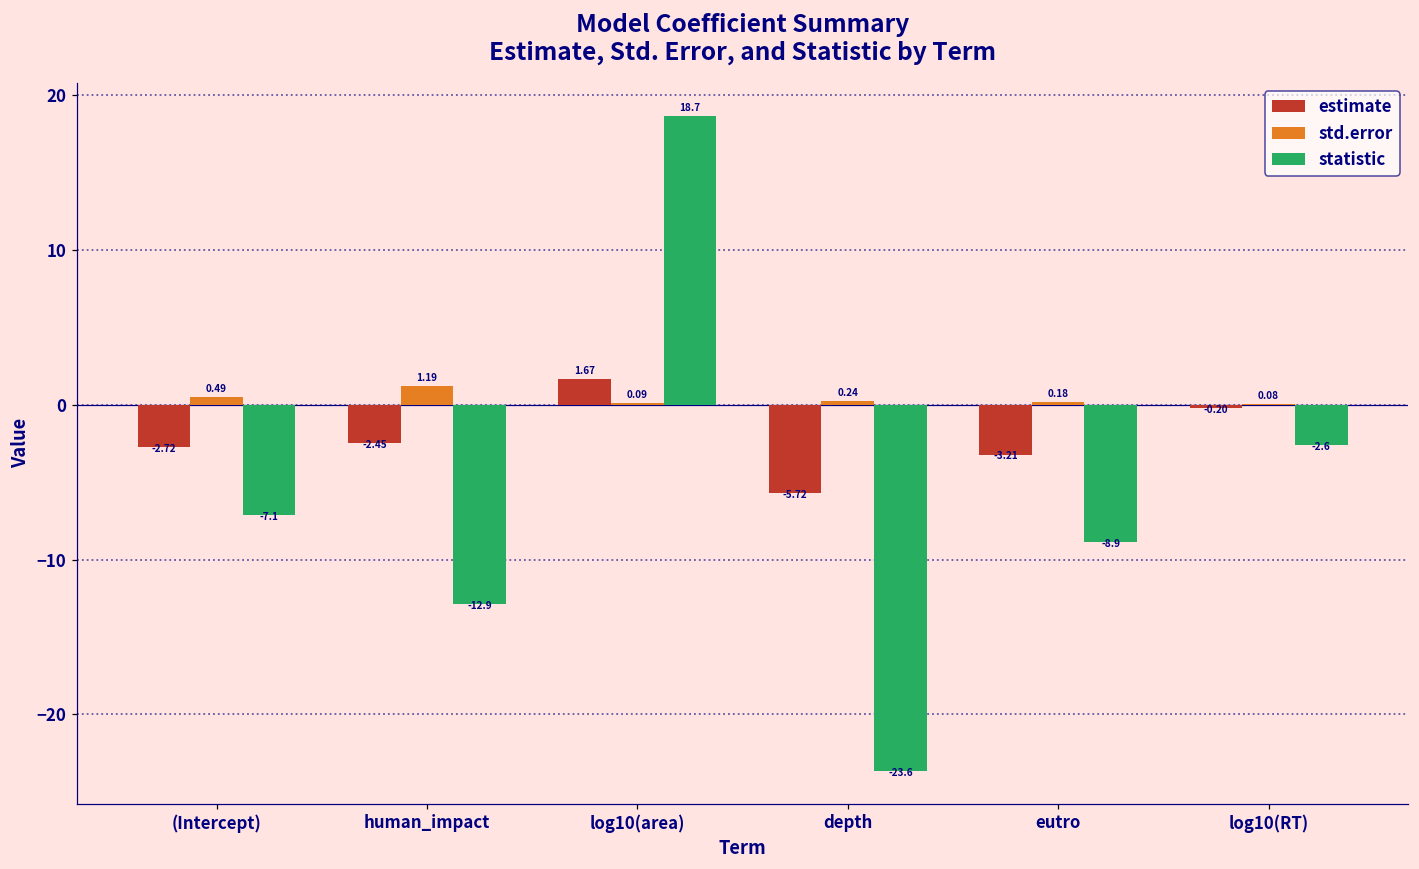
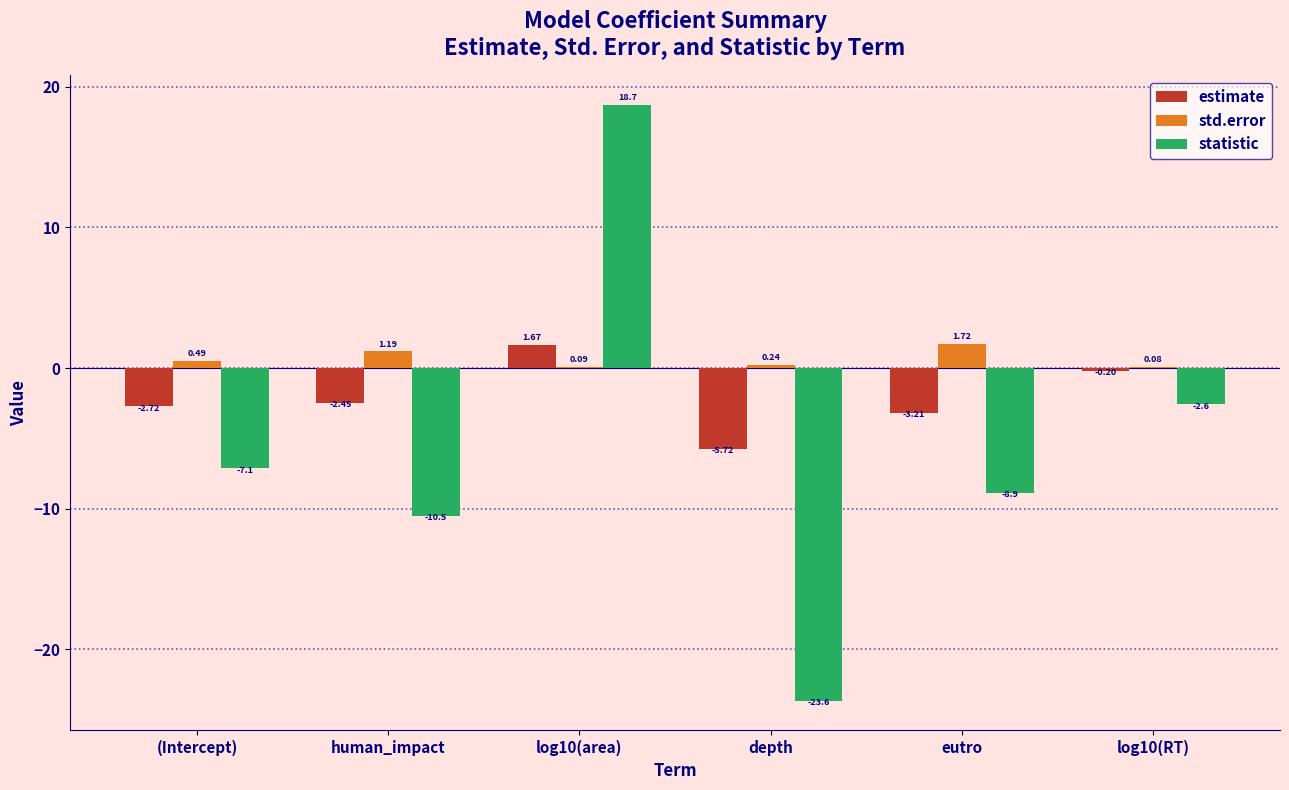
statistic, human_impact: -12.9 -> -10.5
std.error, eutro: 0.18 -> 1.72
